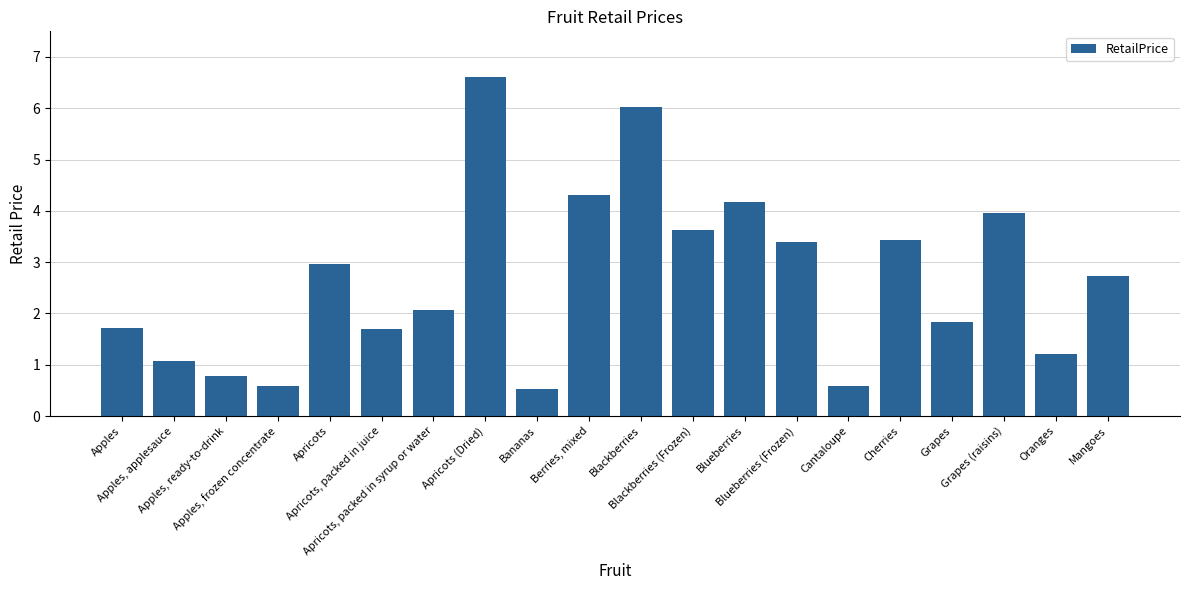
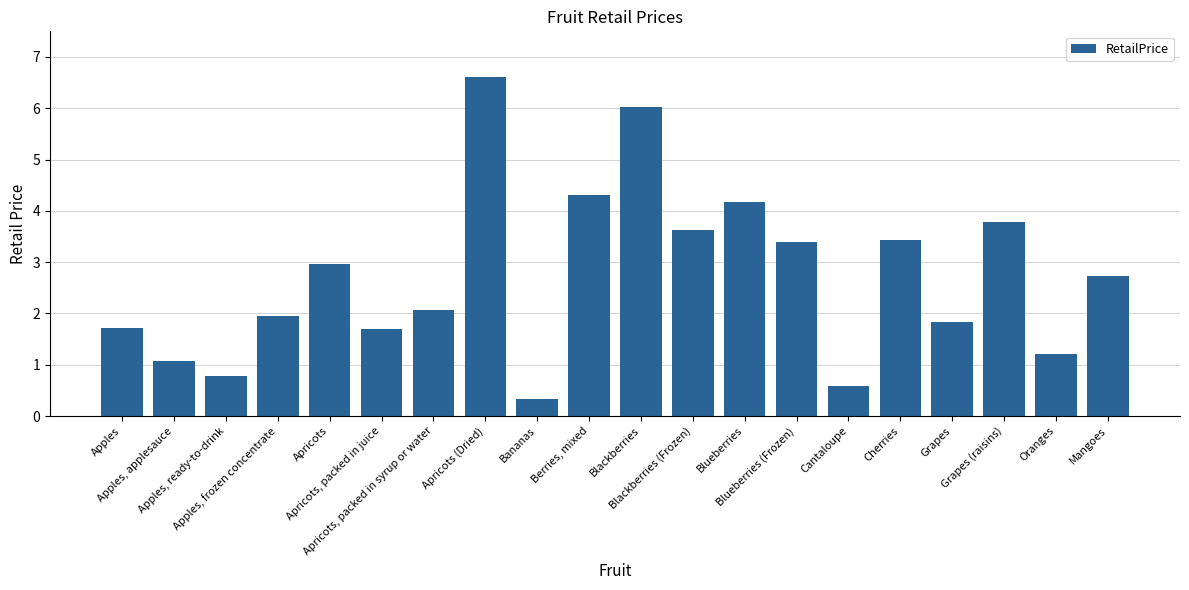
Apples, frozen concentrate: 0.6 -> 1.9
Bananas: 0.5 -> 0.3
Grapes (raisins): 4.0 -> 3.8
